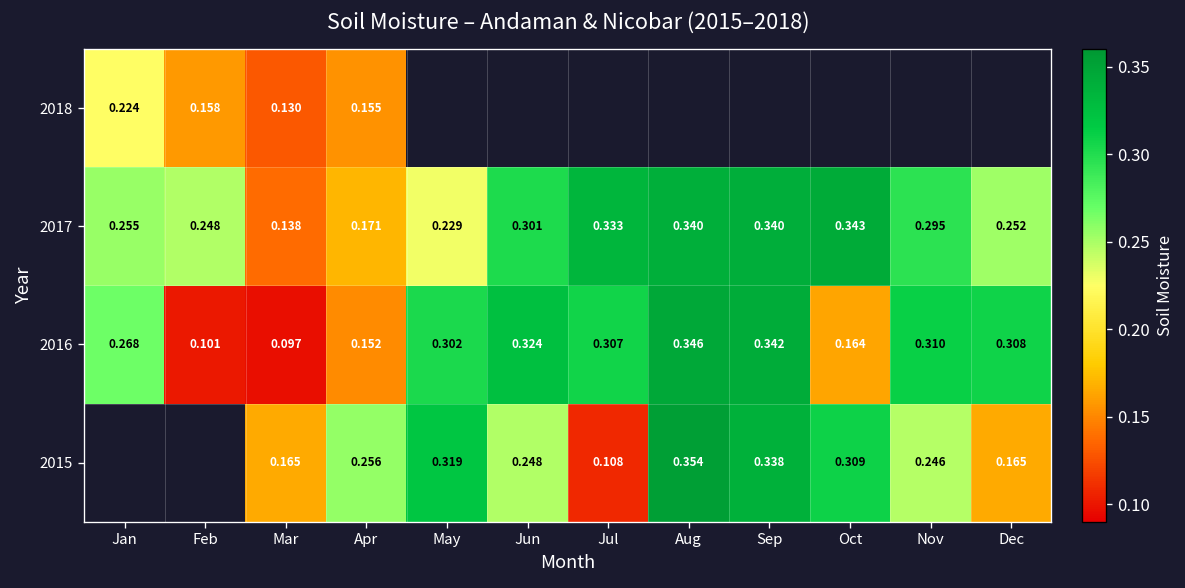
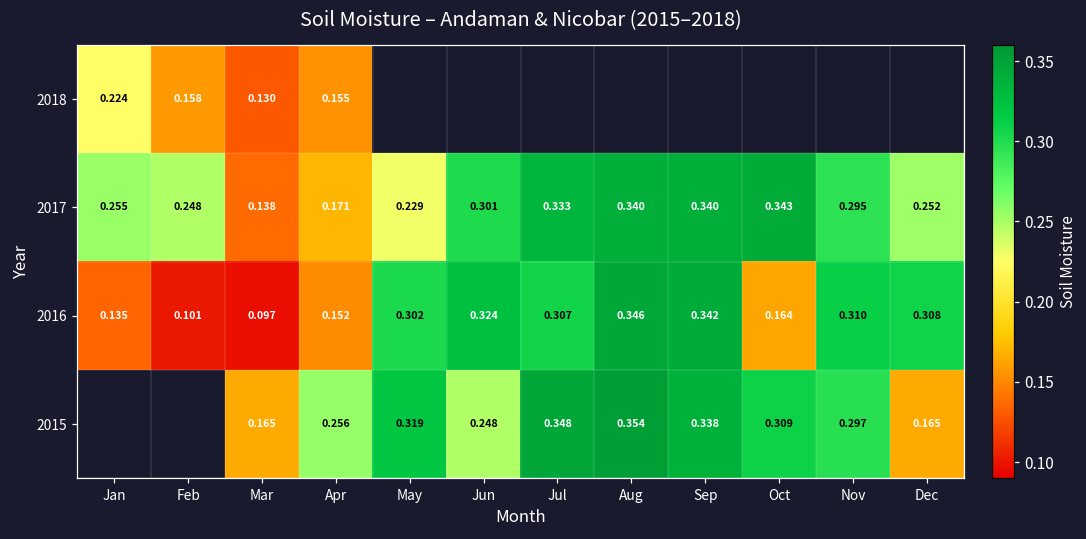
2016, Jan: 0.268 -> 0.135
2015, Jul: 0.108 -> 0.348
2015, Nov: 0.246 -> 0.297
